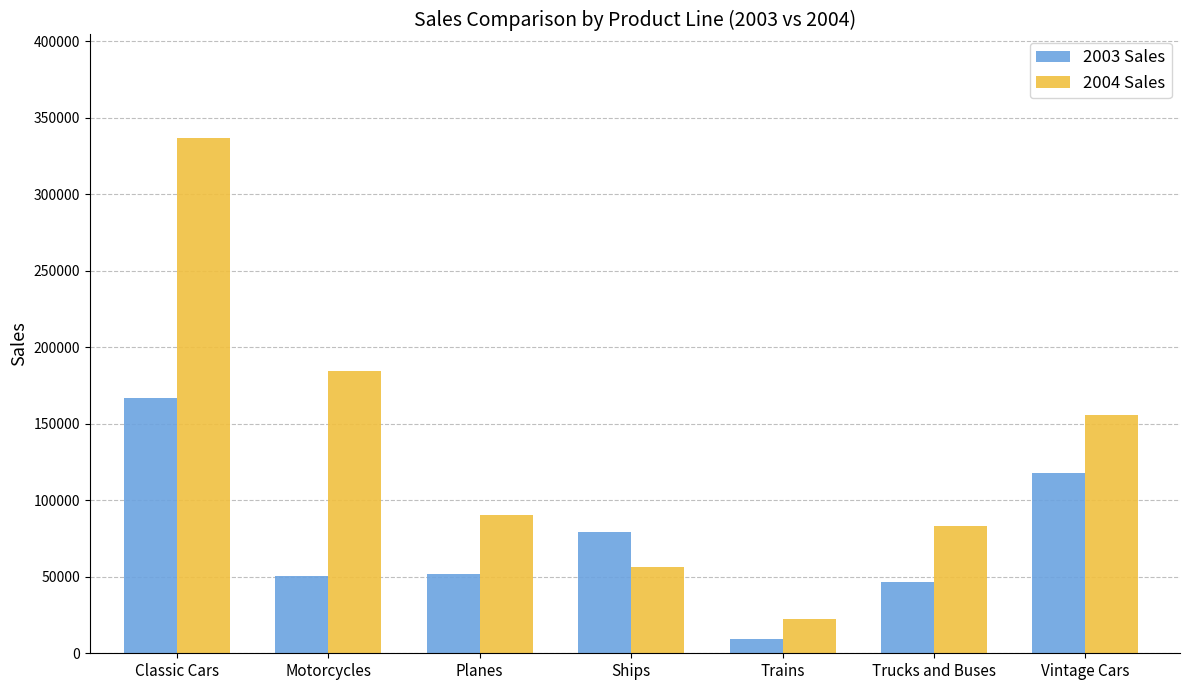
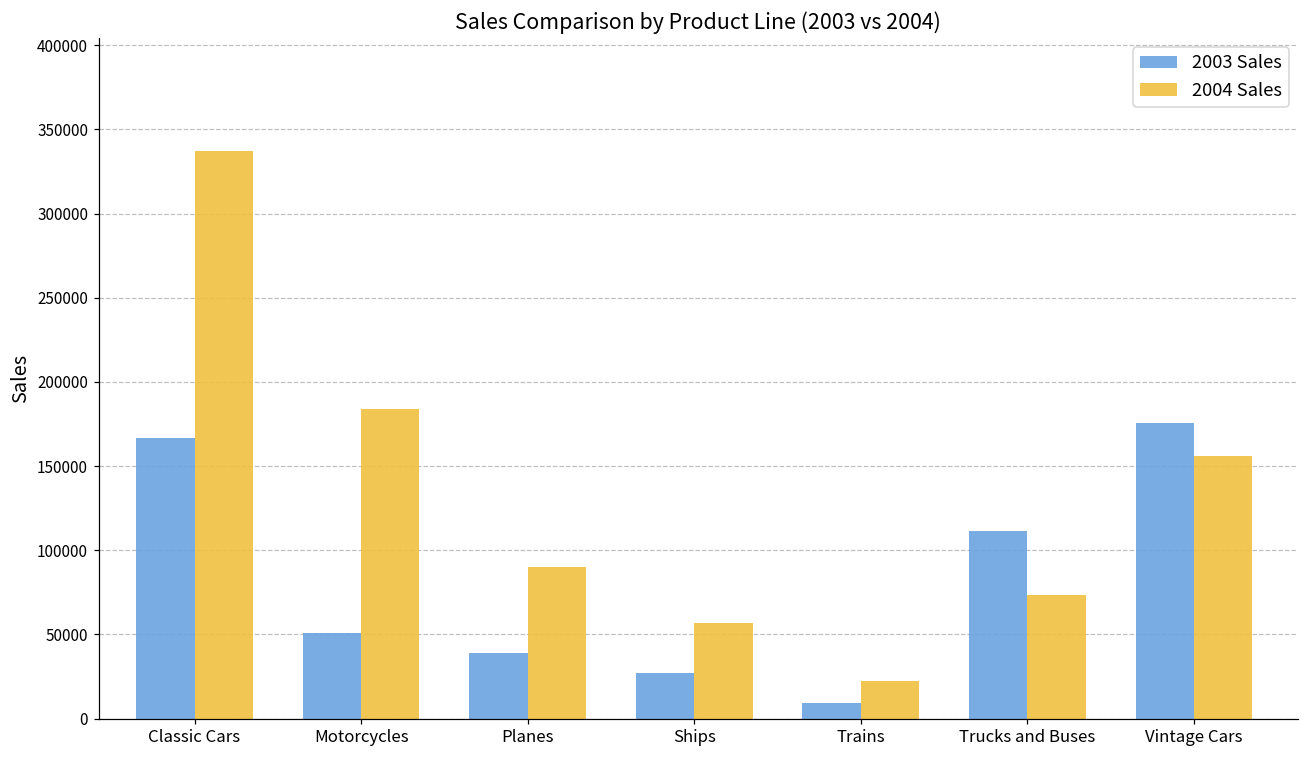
2003 Sales, Planes: 52000 -> 39000
2003 Sales, Ships: 79000 -> 27000
2003 Sales, Trucks and Buses: 47000 -> 111000
2004 Sales, Trucks and Buses: 83000 -> 74000
2003 Sales, Vintage Cars: 118000 -> 176000
